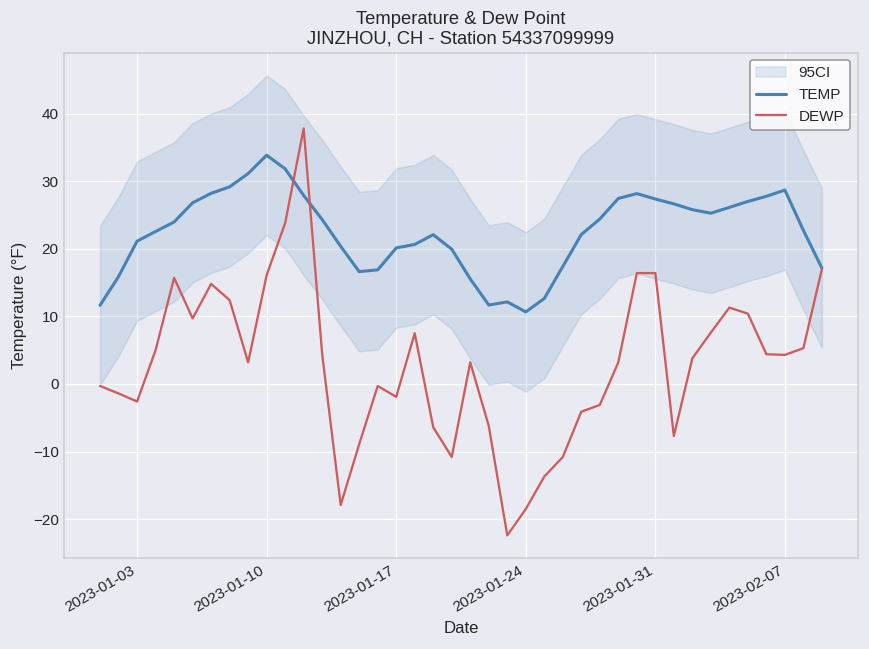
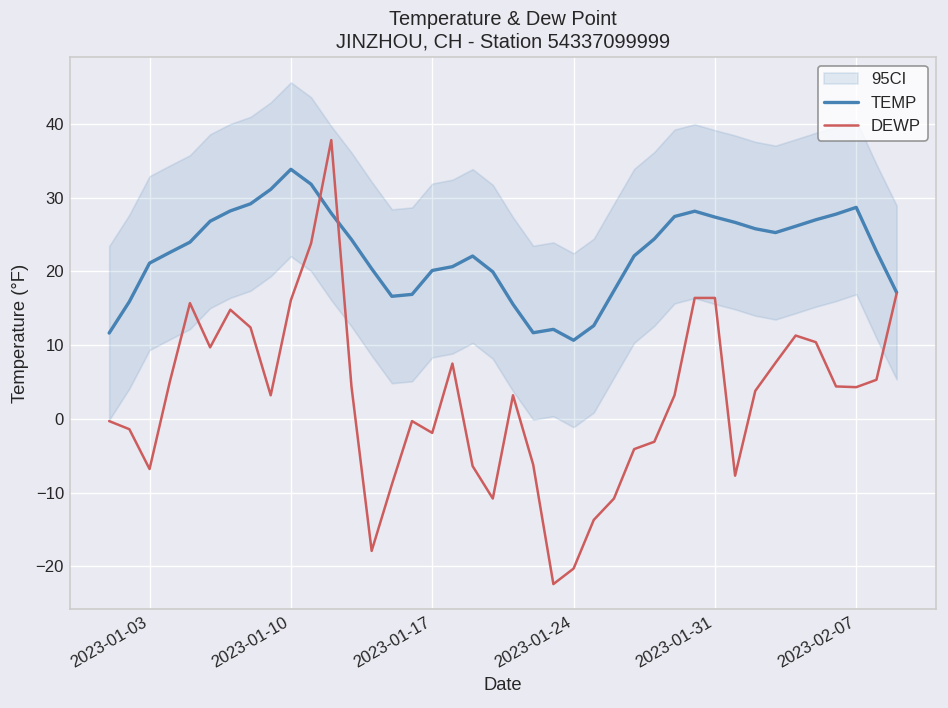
DEWP, 2023-01-03: -3 -> -7
DEWP, 2023-01-24: -19 -> -20
